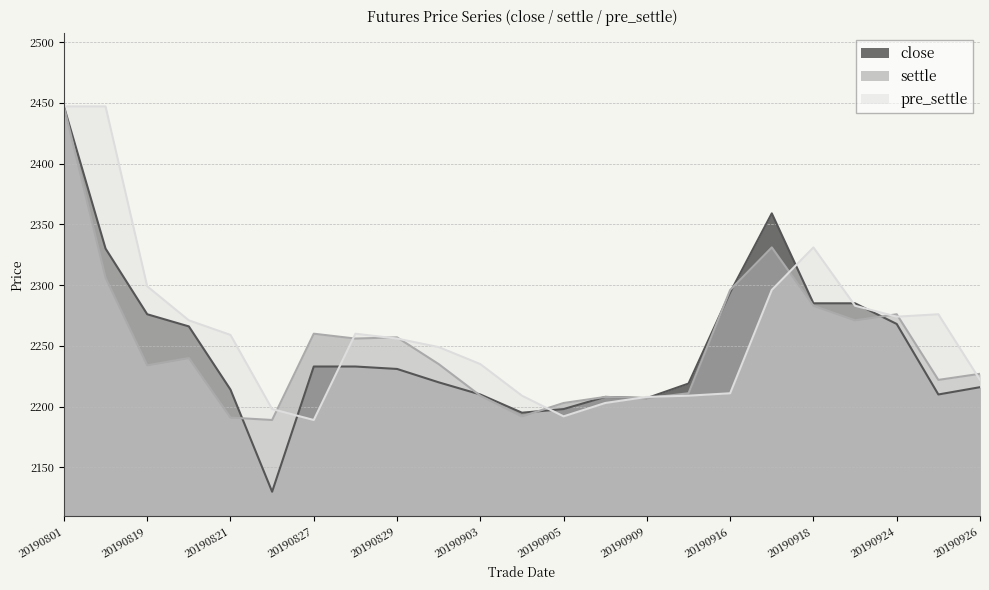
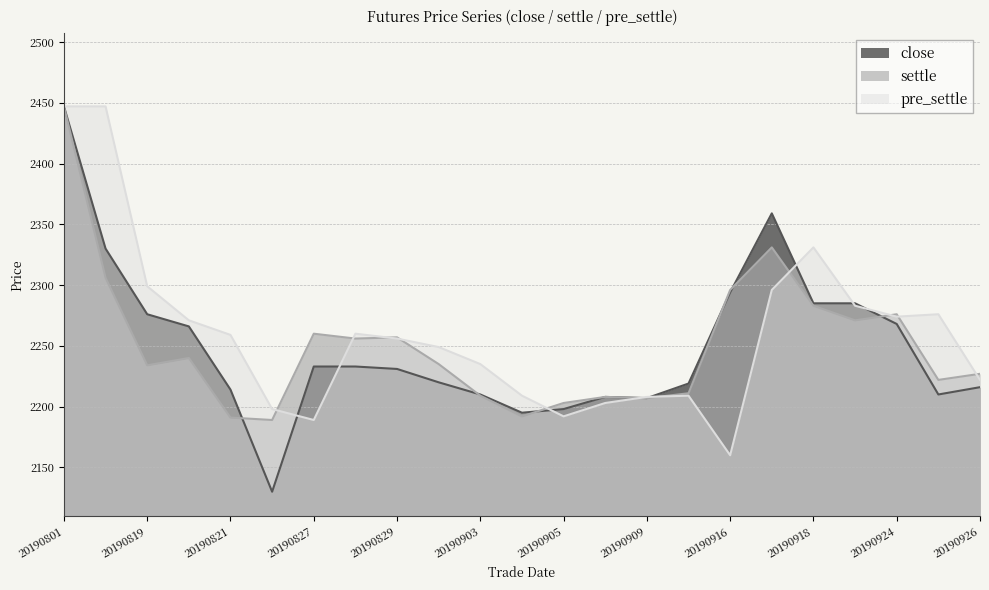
pre_settle, 20190916: 2211 -> 2160
